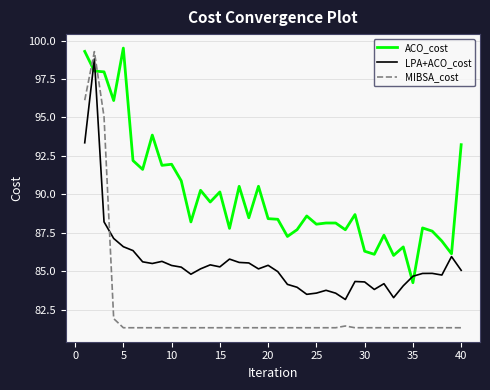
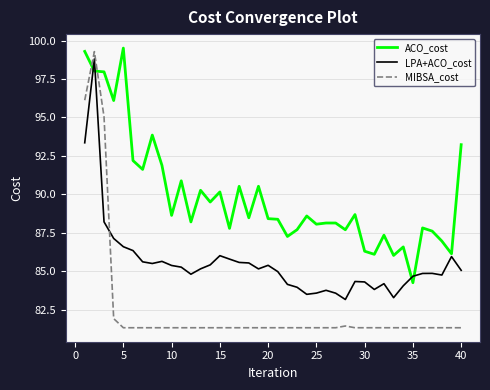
ACO_cost, 10: 92.0 -> 88.6
LPA+ACO_cost, 15: 85.3 -> 86.0
